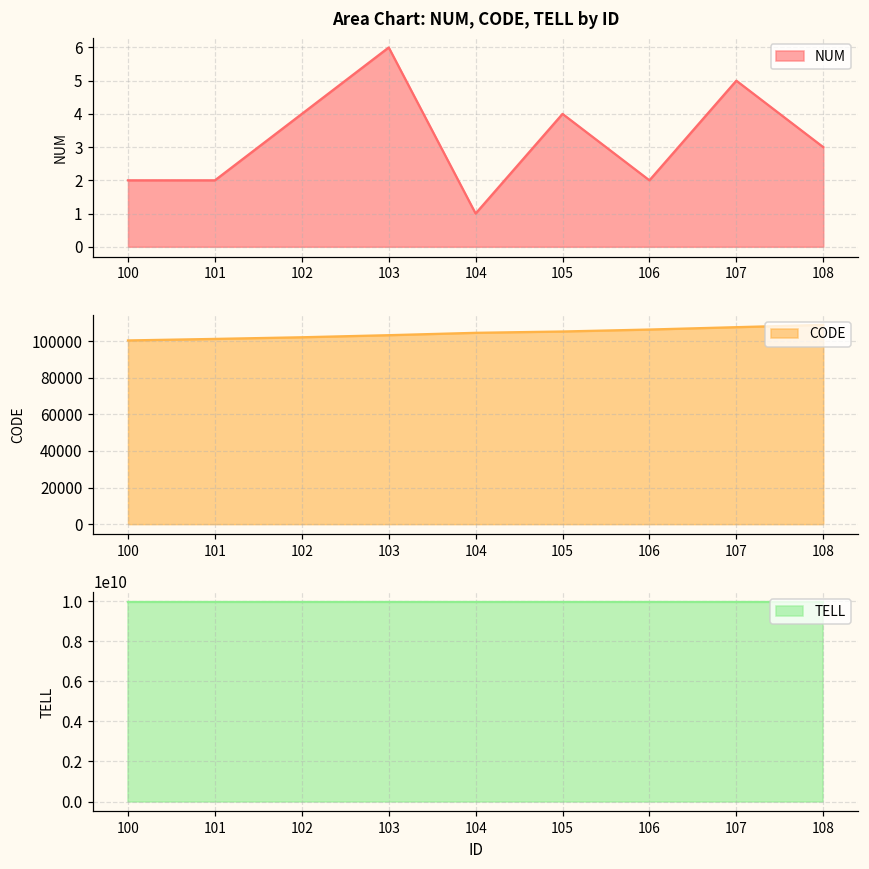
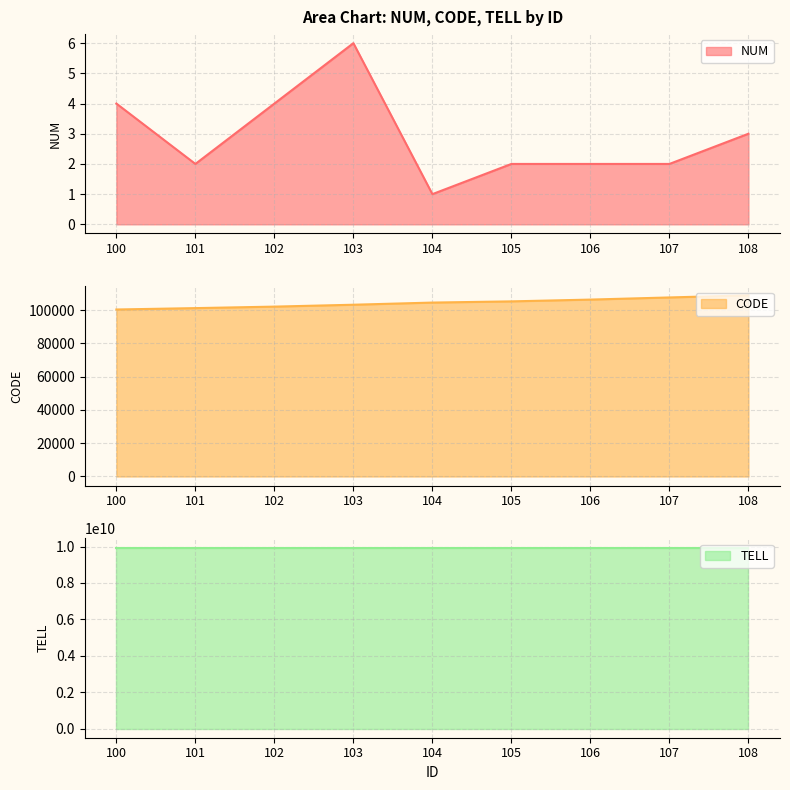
Area Chart: NUM, CODE, TELL by ID, 100: 2 -> 4
Area Chart: NUM, CODE, TELL by ID, 105: 4 -> 2
Area Chart: NUM, CODE, TELL by ID, 107: 5 -> 2
